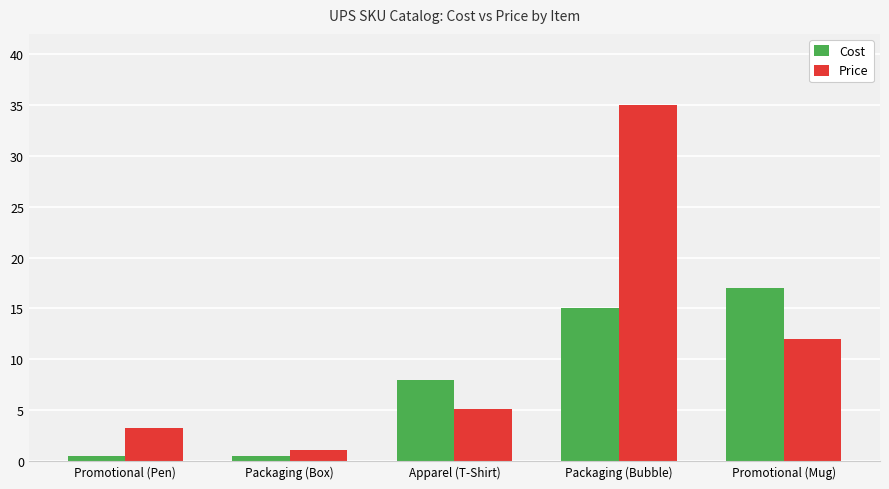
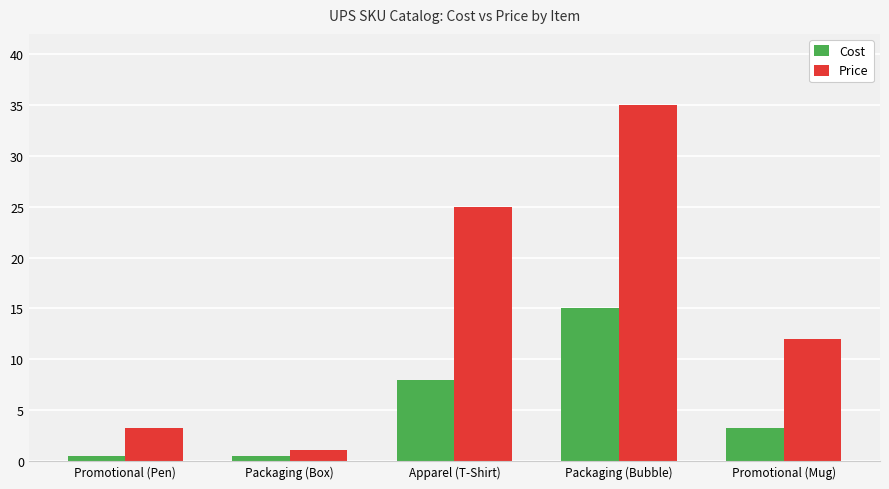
Price, Apparel (T-Shirt): 5.1 -> 25.0
Cost, Promotional (Mug): 17.0 -> 3.3
